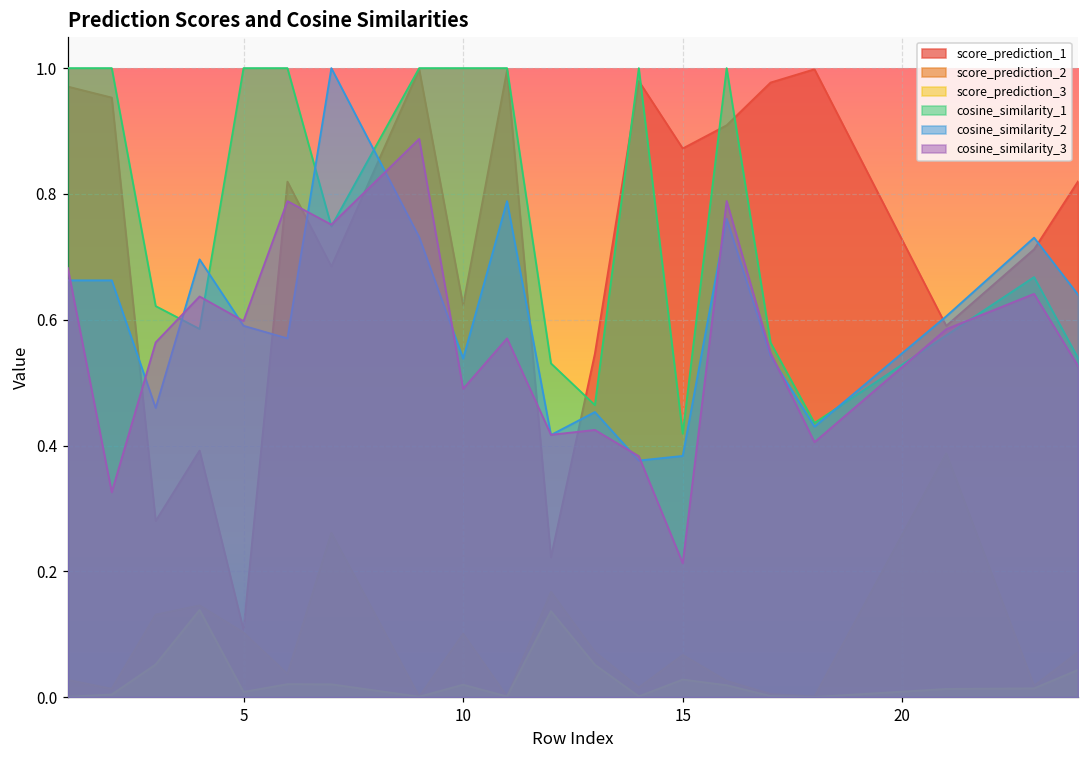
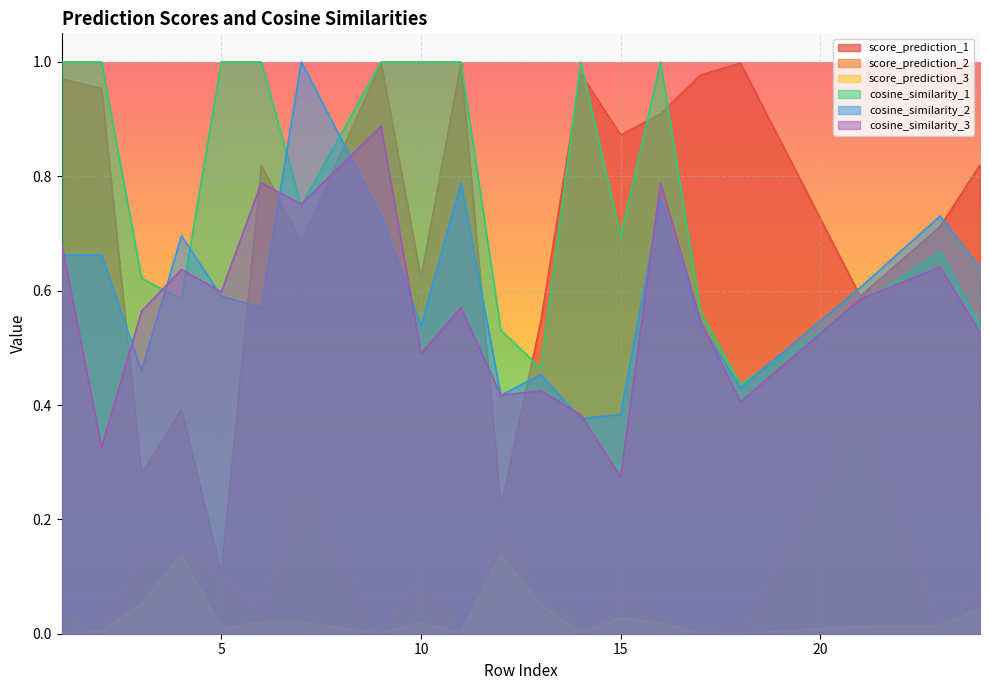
cosine_similarity_1, 15: 0.42 -> 0.70
cosine_similarity_3, 15: 0.21 -> 0.27
